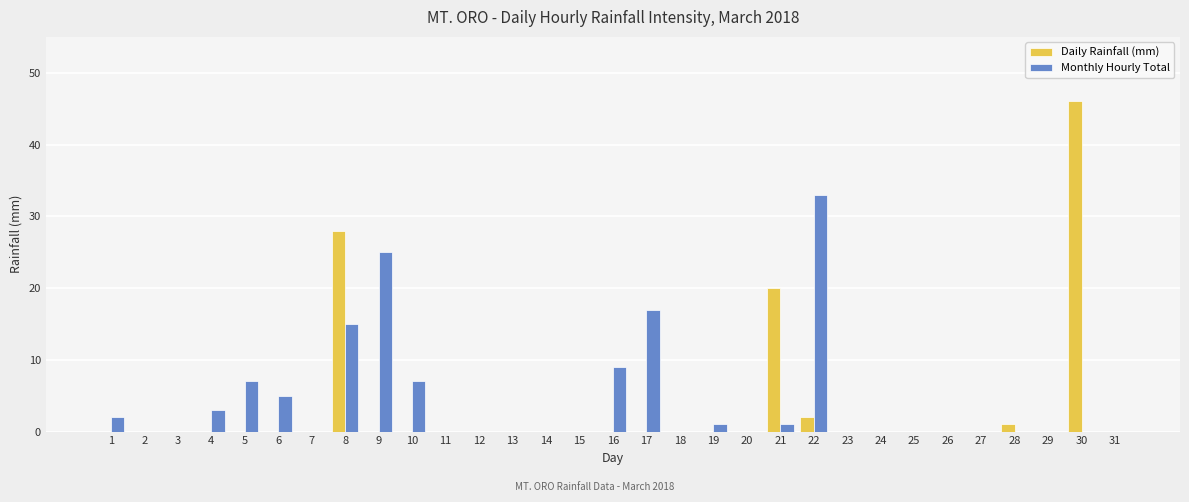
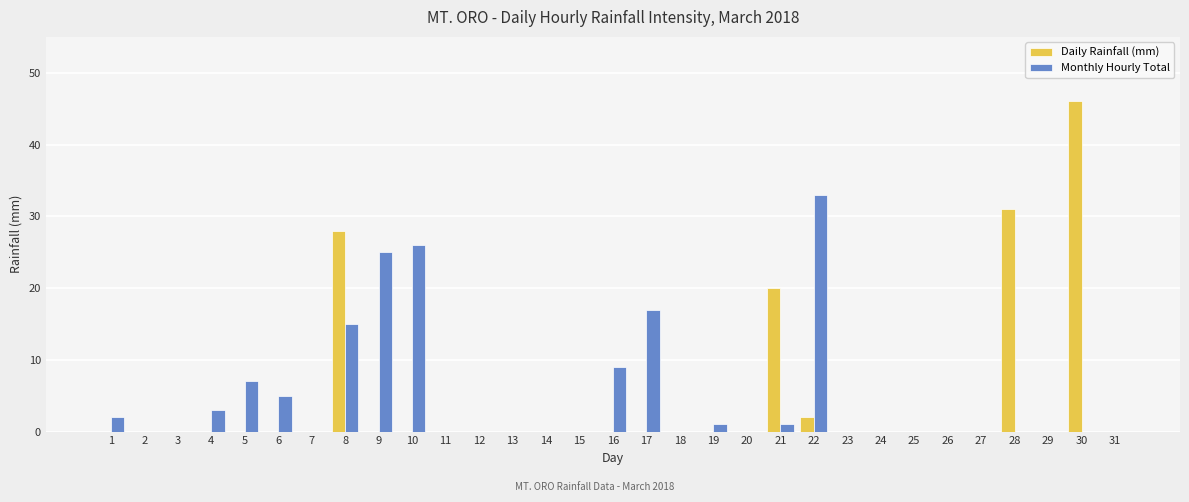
Monthly Hourly Total, 10: 7 -> 26
Daily Rainfall (mm), 28: 1 -> 31
